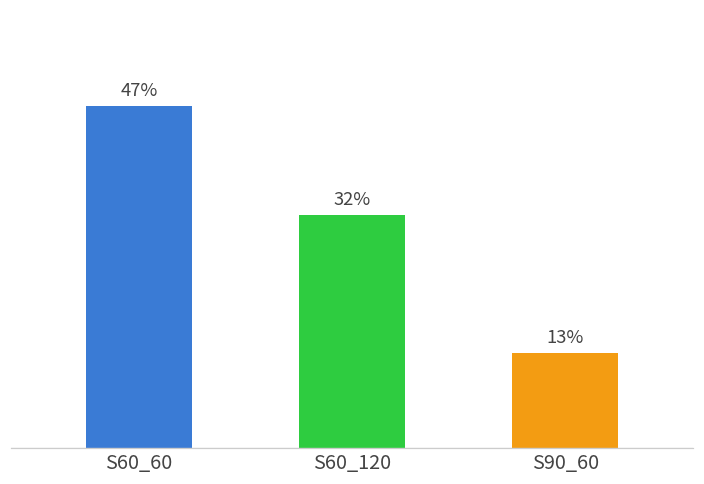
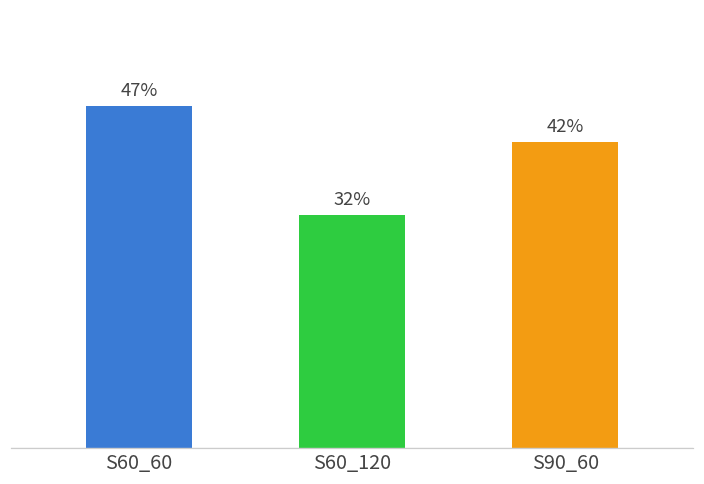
S90_60: 13% -> 42%
